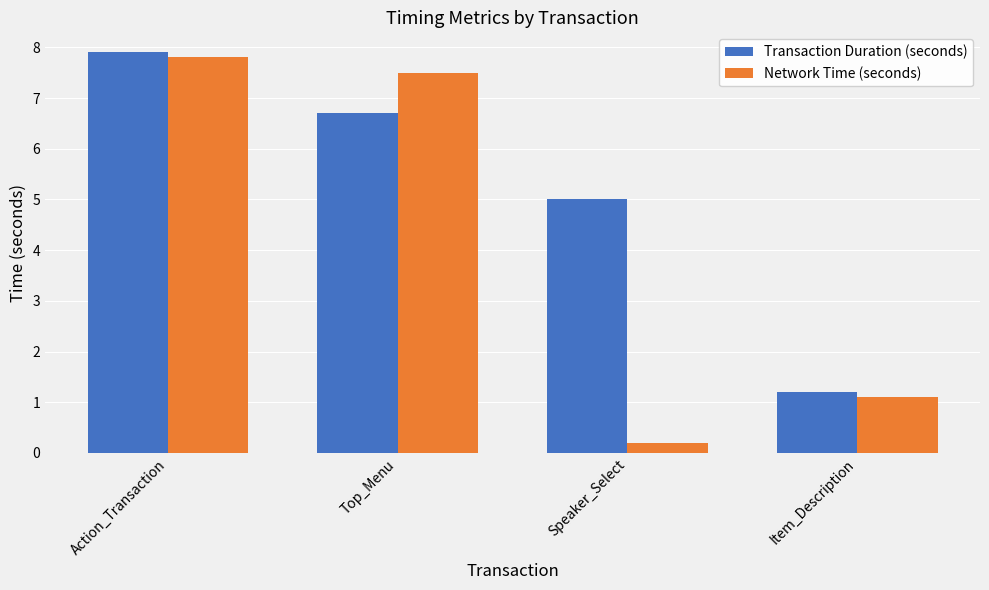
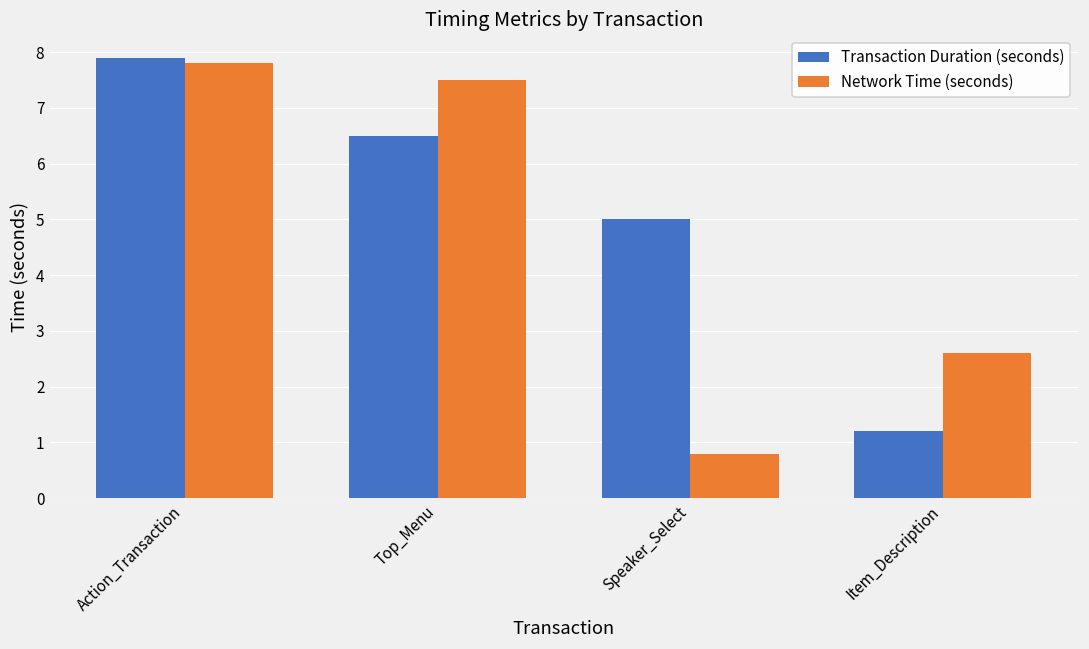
Transaction Duration (seconds), Top_Menu: 6.7 -> 6.5
Network Time (seconds), Speaker_Select: 0.2 -> 0.8
Network Time (seconds), Item_Description: 1.1 -> 2.6
